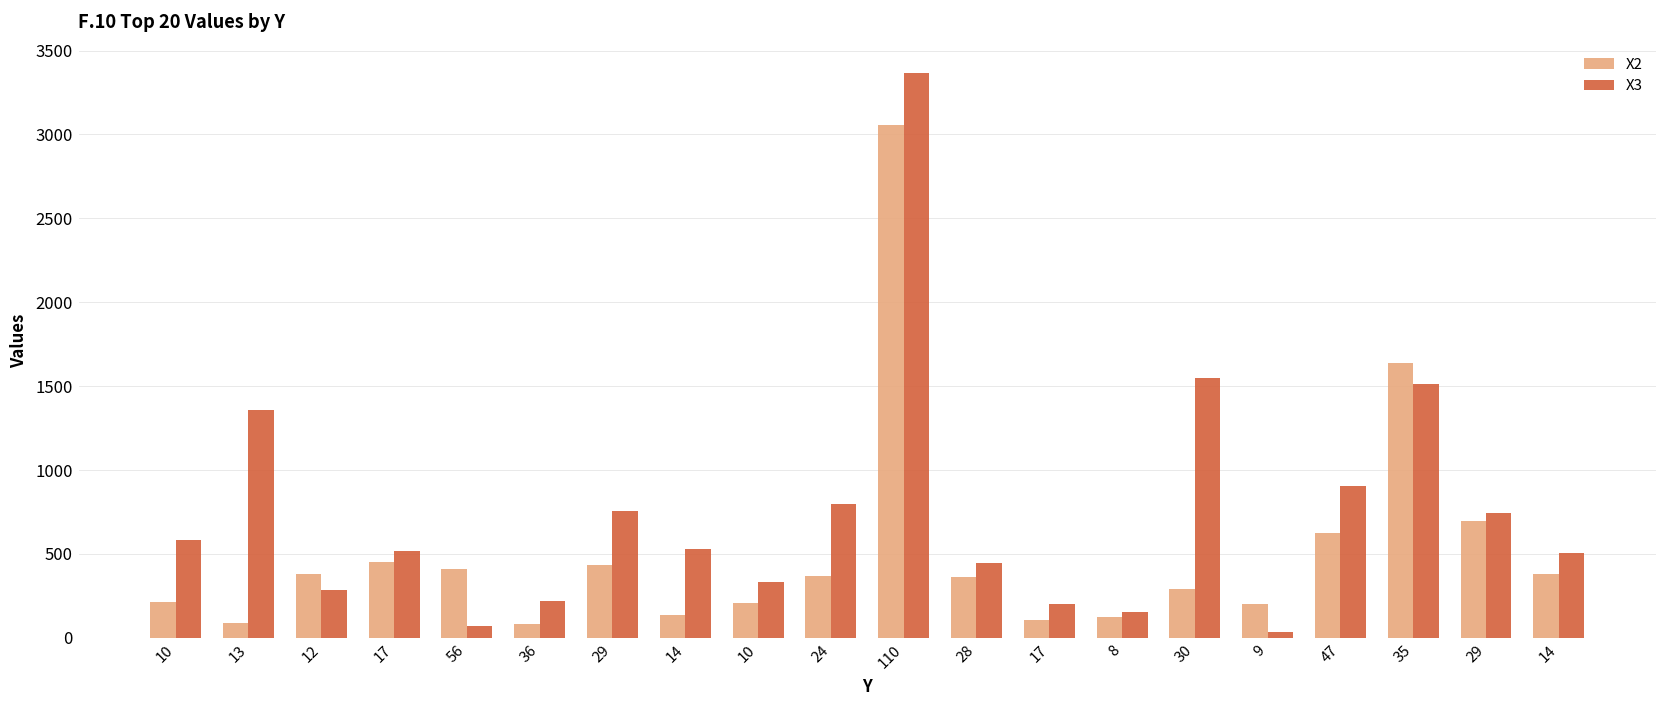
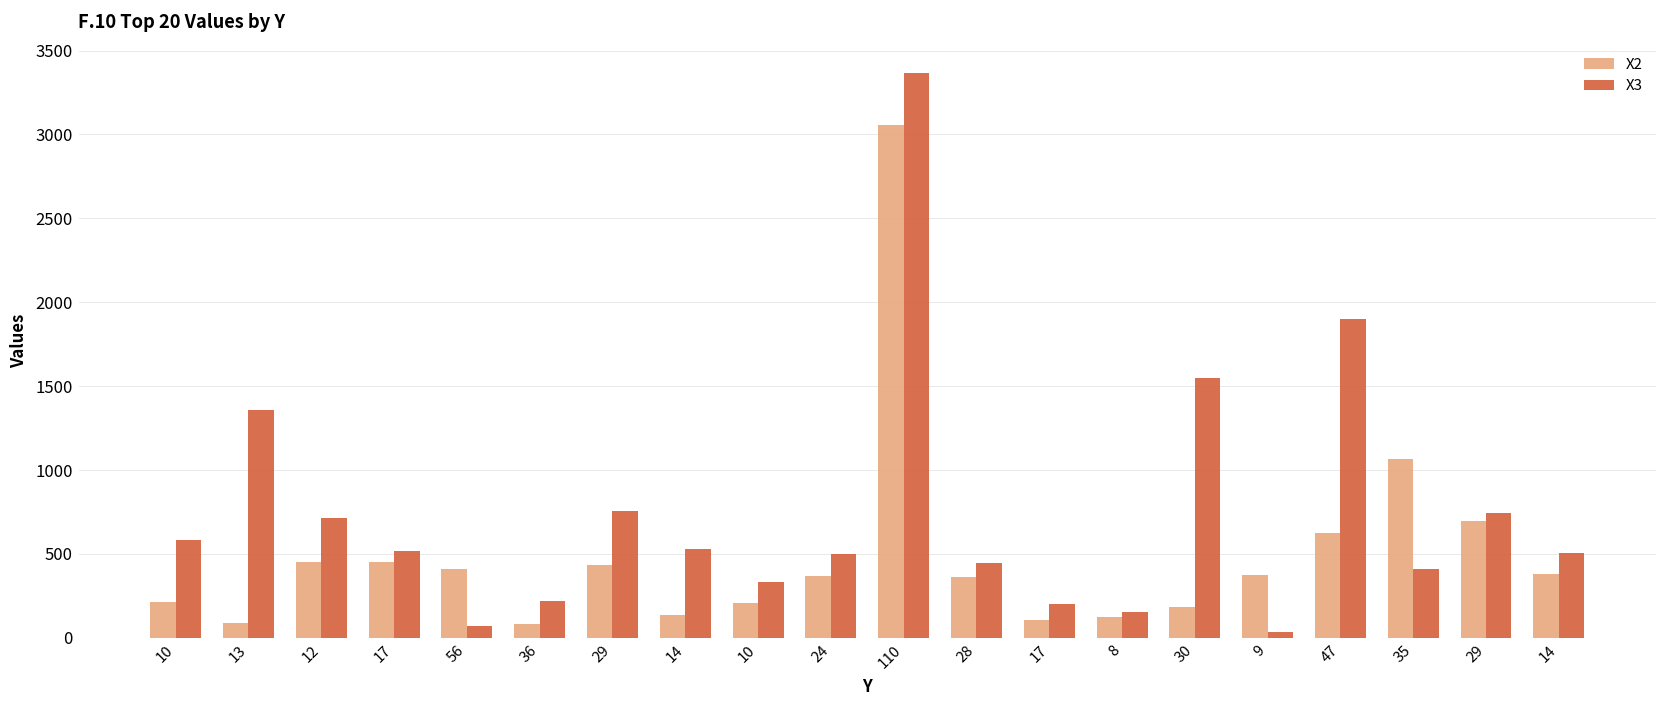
X2, 12: 380 -> 450
X3, 12: 290 -> 720
X3, 24: 800 -> 500
X2, 30: 290 -> 190
X2, 9: 200 -> 380
X3, 47: 910 -> 1900
X2, 35: 1640 -> 1060
X3, 35: 1510 -> 410
